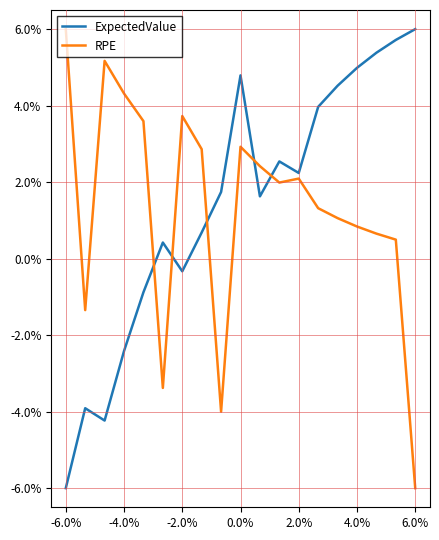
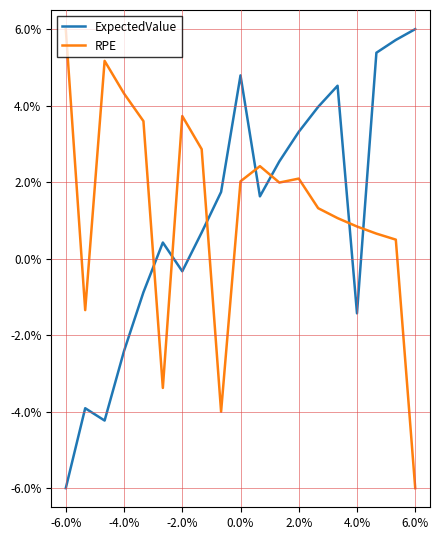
RPE, 0.0%: 2.9% -> 2.0%
ExpectedValue, 2.0%: 2.2% -> 3.3%
ExpectedValue, 4.0%: 5.0% -> -1.4%
